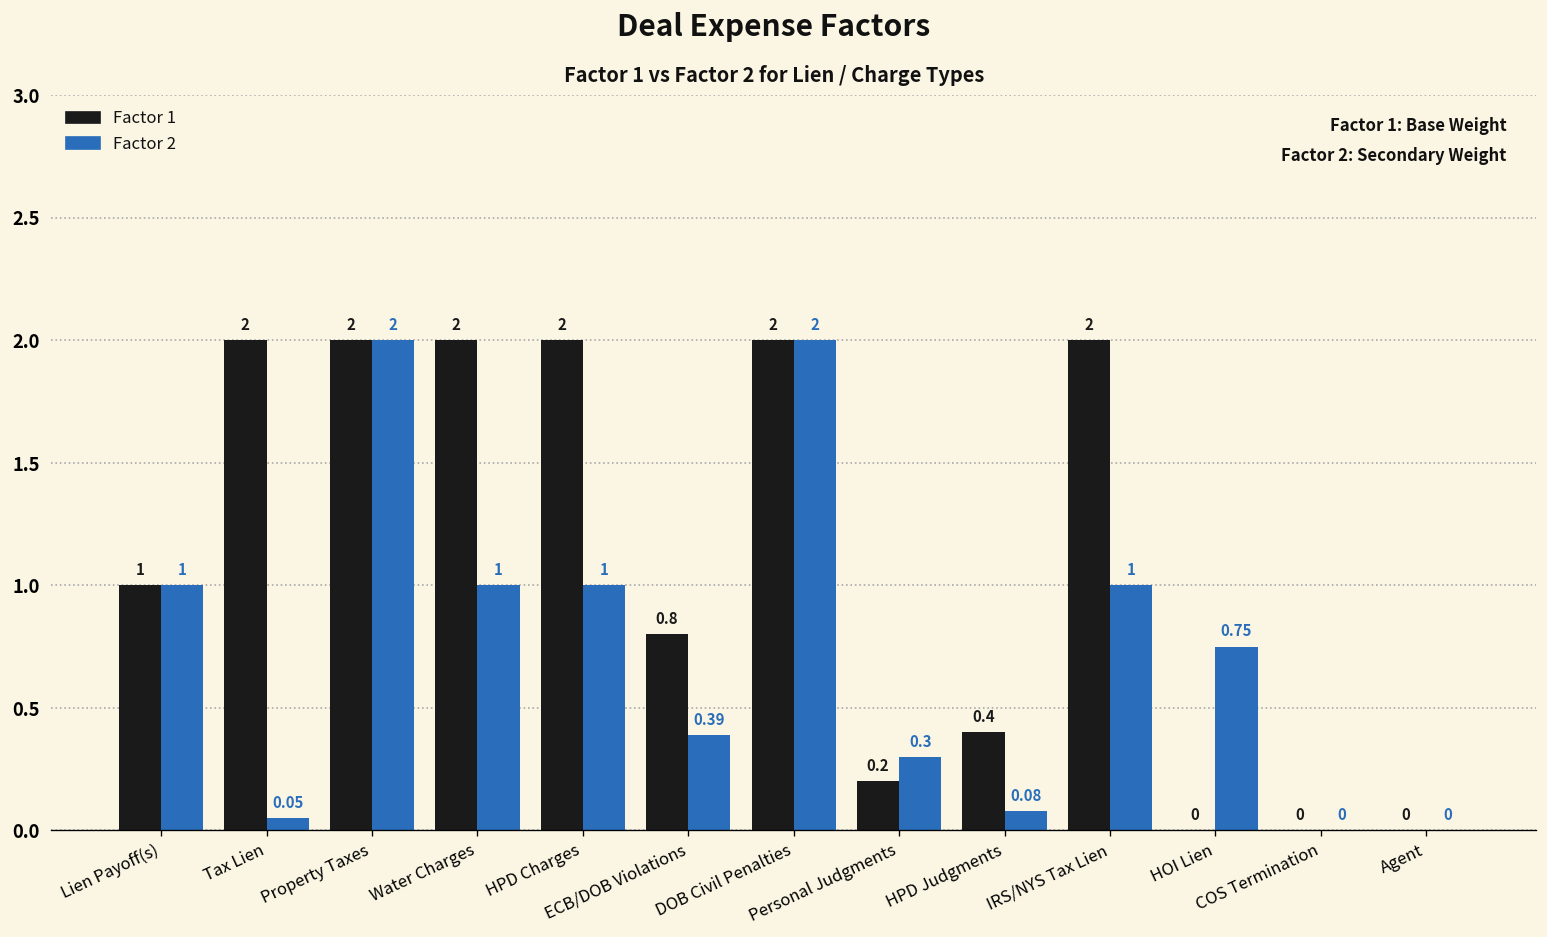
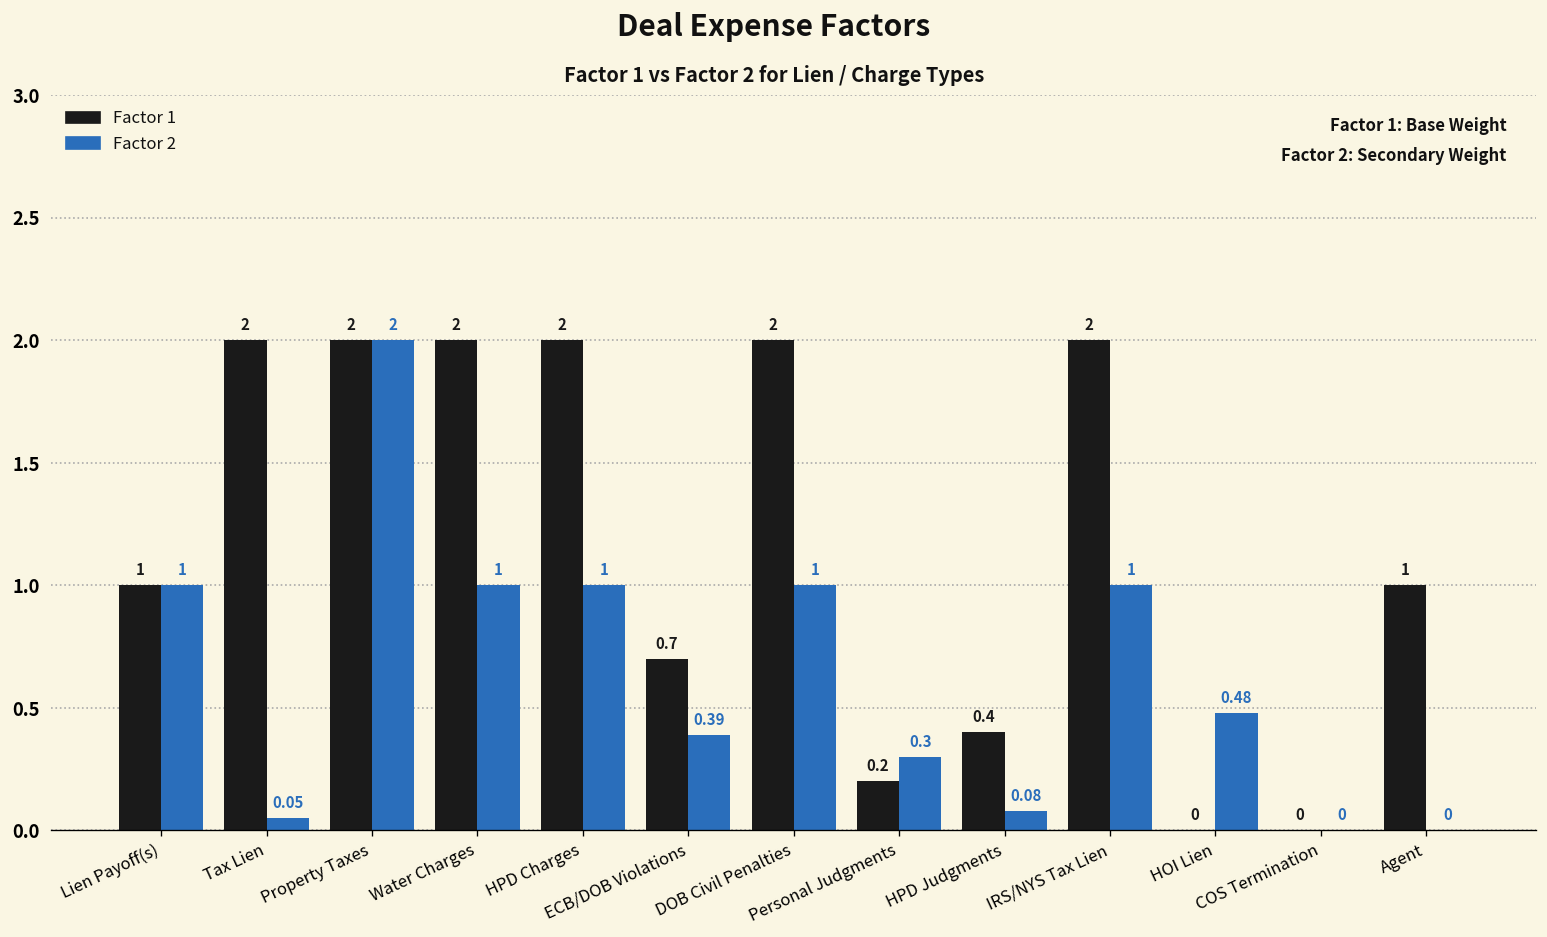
Factor 1, ECB/DOB Violations: 0.8 -> 0.7
Factor 2, DOB Civil Penalties: 2 -> 1
Factor 2, HOI Lien: 0.75 -> 0.48
Factor 1, Agent: 0 -> 1
